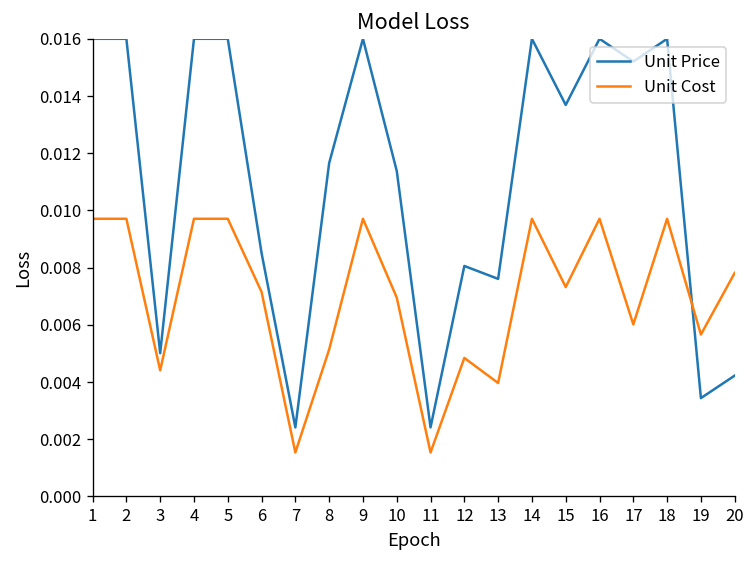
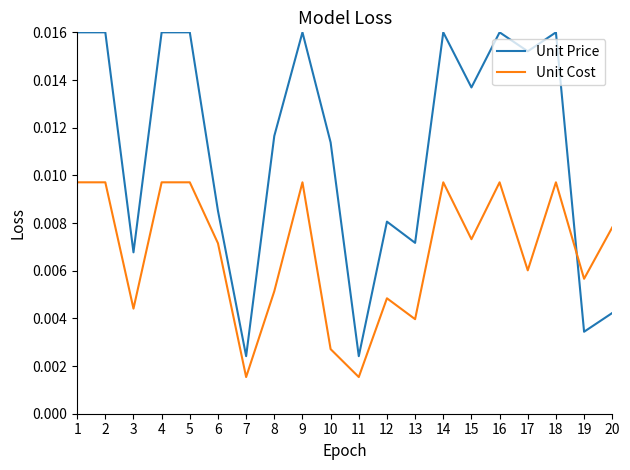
Unit Price, 3: 0.0050 -> 0.0068
Unit Cost, 10: 0.0070 -> 0.0027
Unit Price, 13: 0.0076 -> 0.0072
